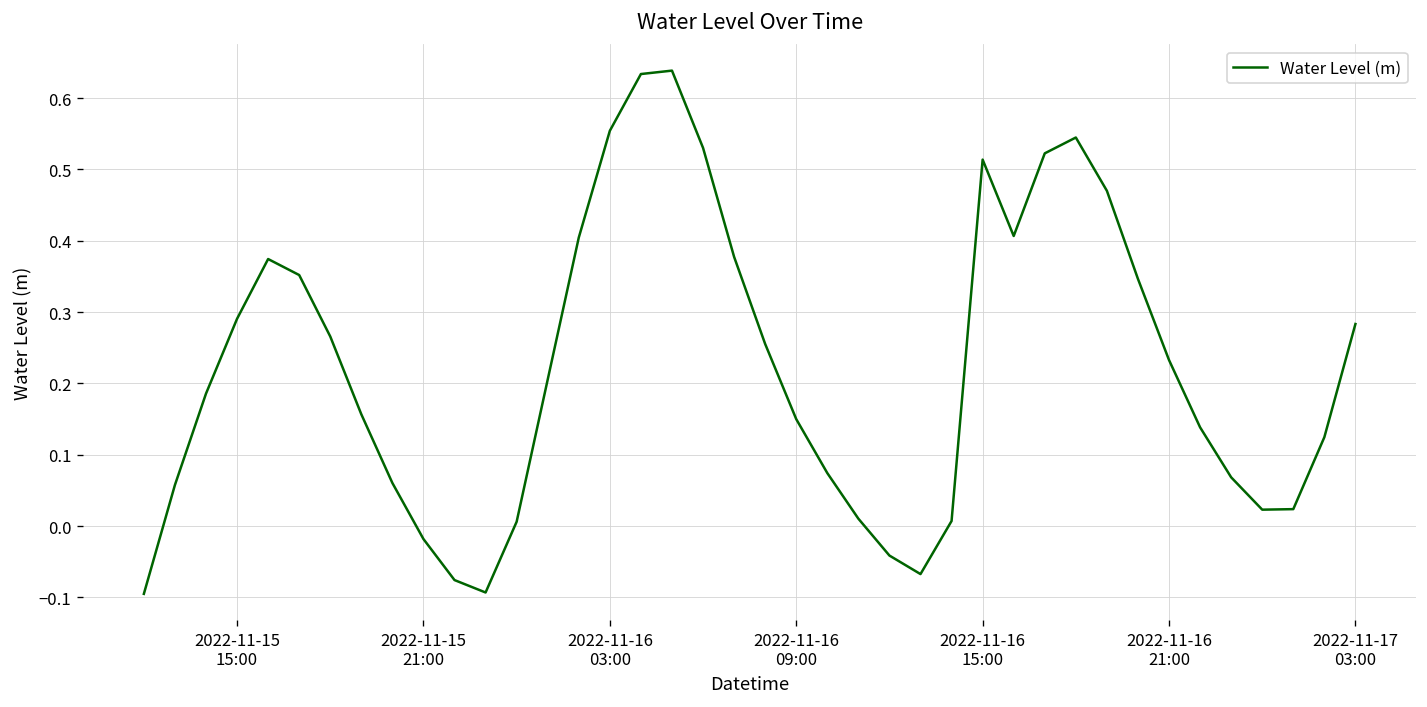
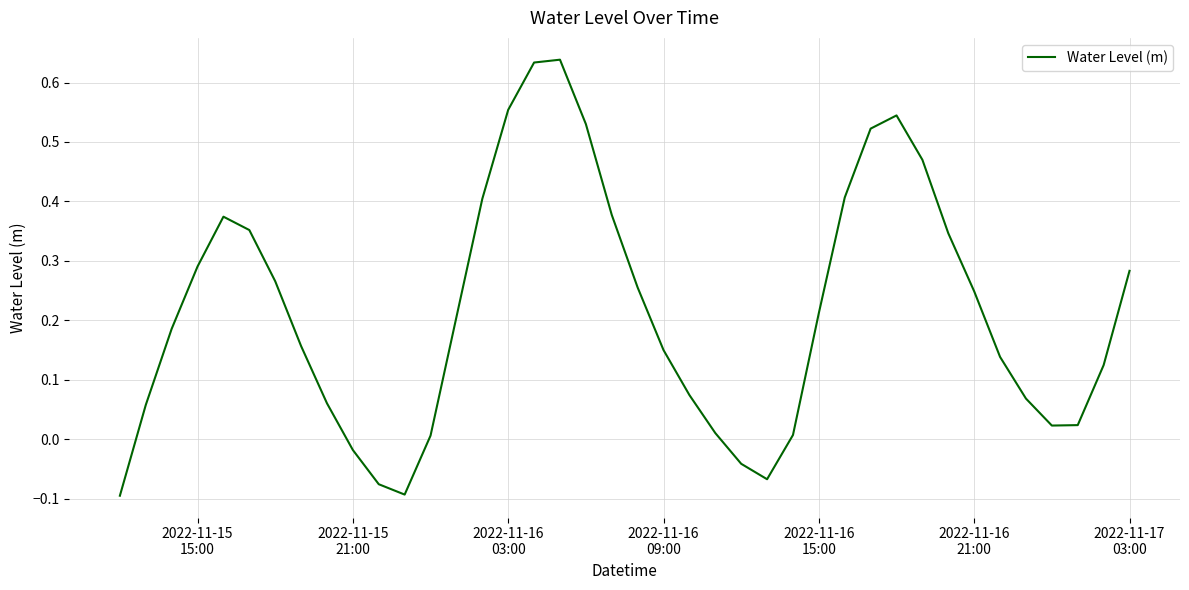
2022-11-16 15:00: 0.51 -> 0.21
2022-11-16 21:00: 0.23 -> 0.25
